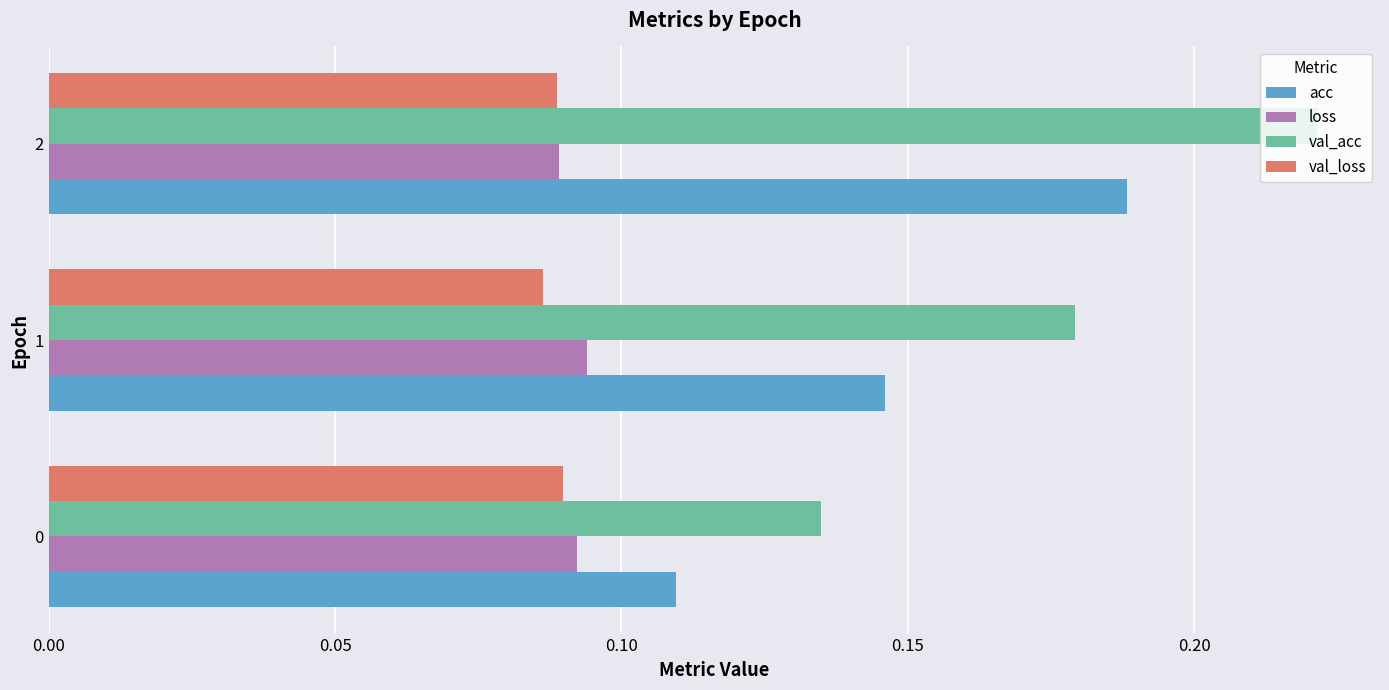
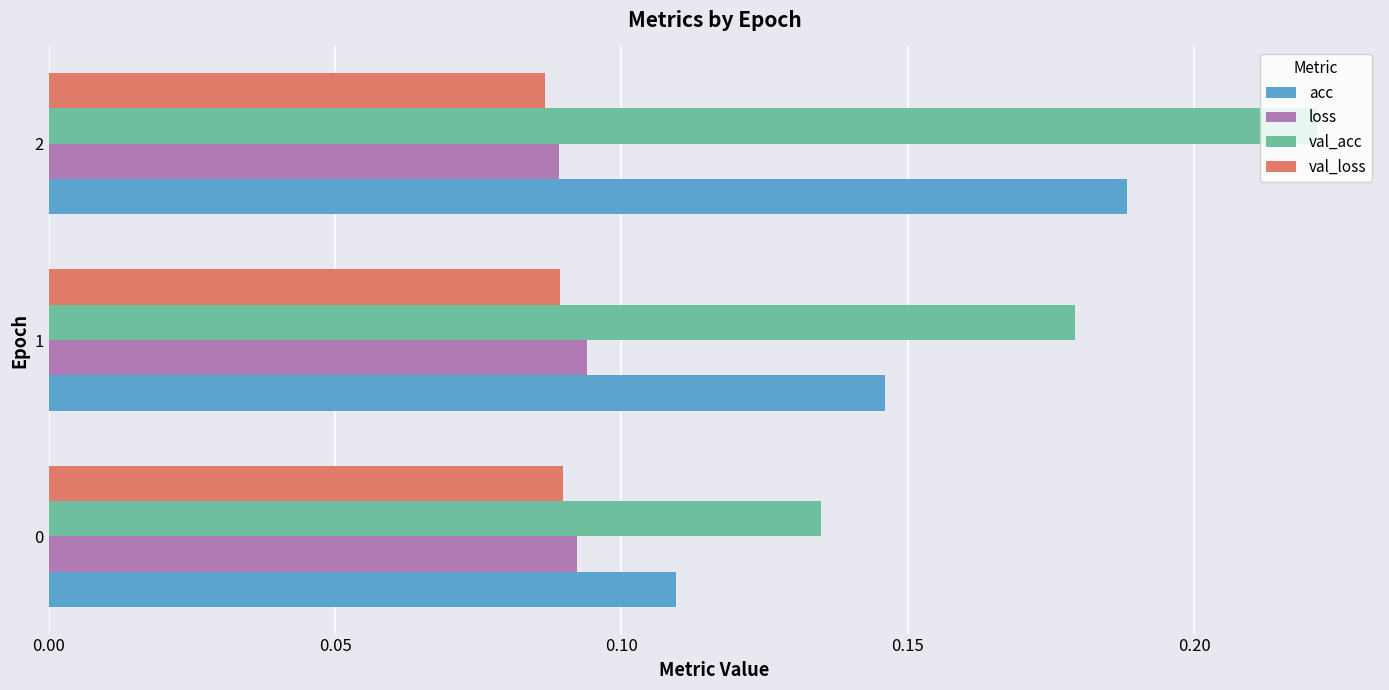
val_loss, 2: 0.089 -> 0.087
val_loss, 1: 0.086 -> 0.089
